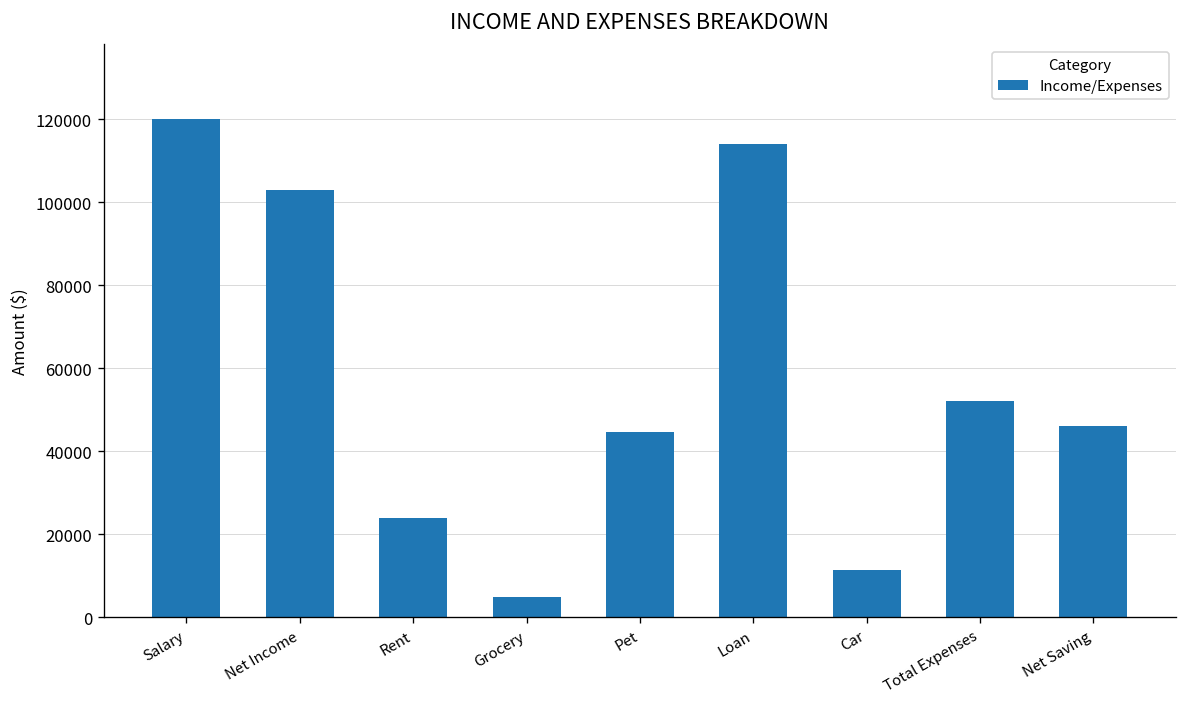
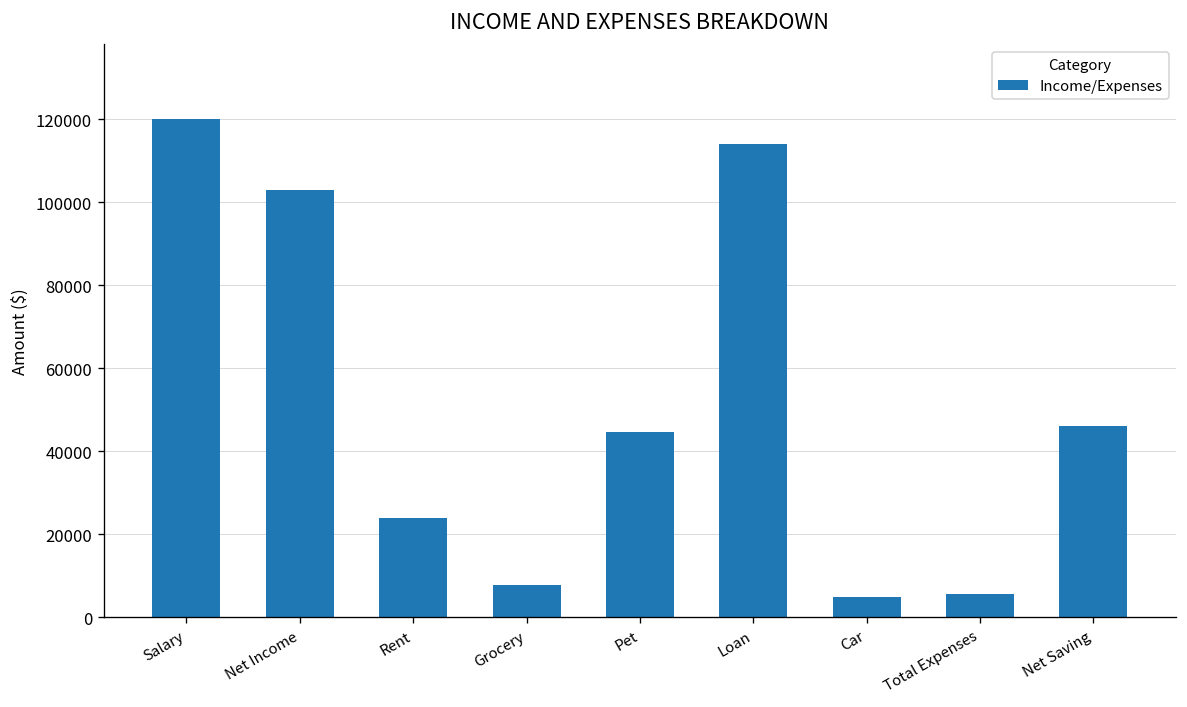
Grocery: 5000 -> 8000
Car: 12000 -> 5000
Total Expenses: 52000 -> 6000
